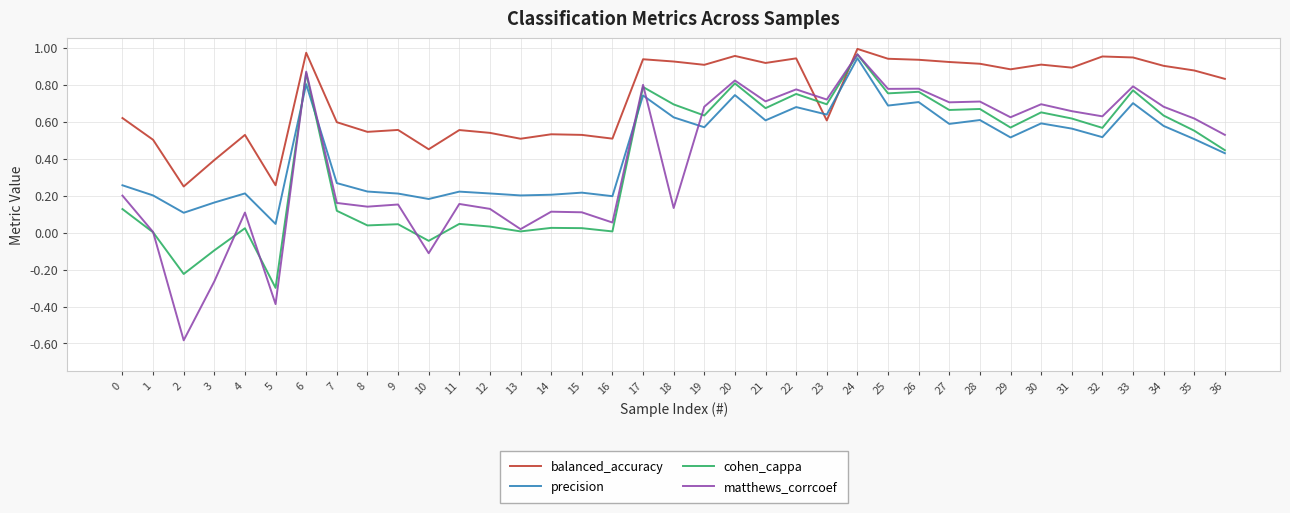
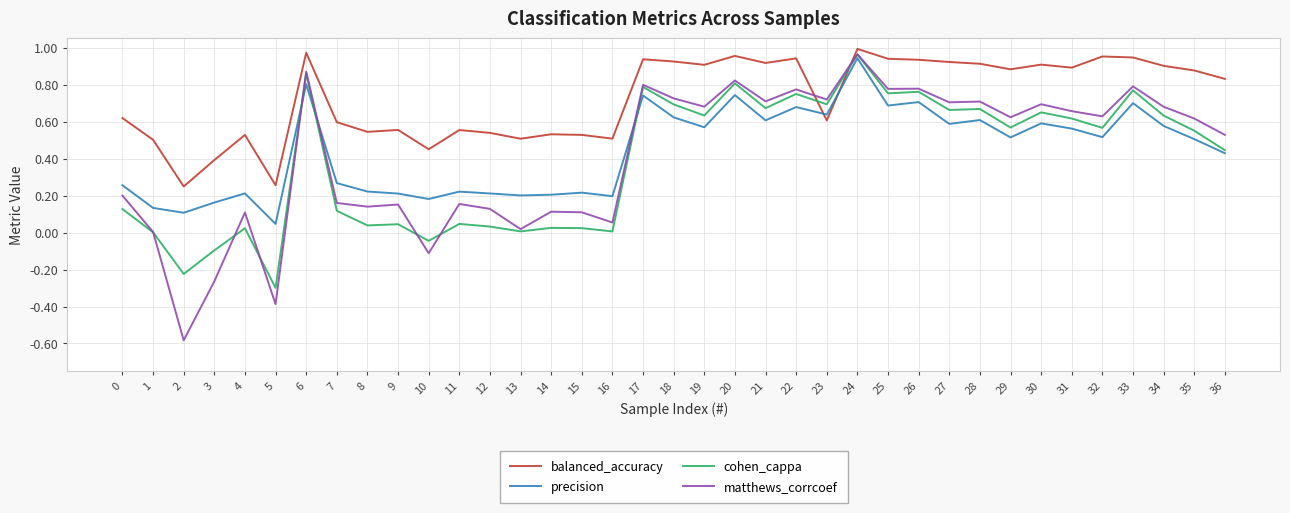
precision, 1: 0.20 -> 0.13
matthews_corrcoef, 18: 0.13 -> 0.73
